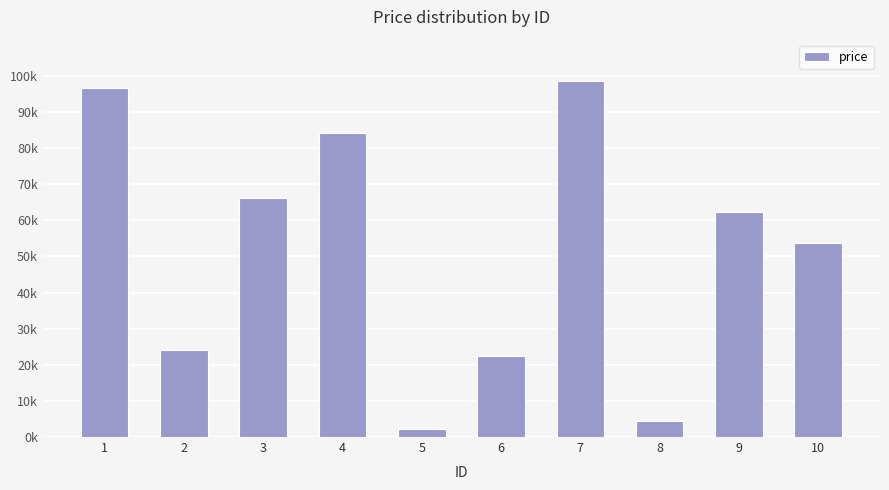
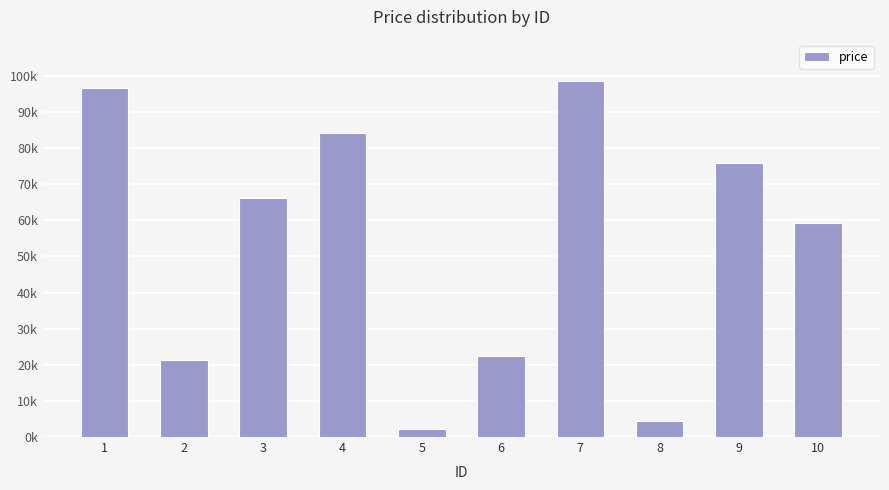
2: 24000 -> 21000
9: 62000 -> 76000
10: 54000 -> 59000
